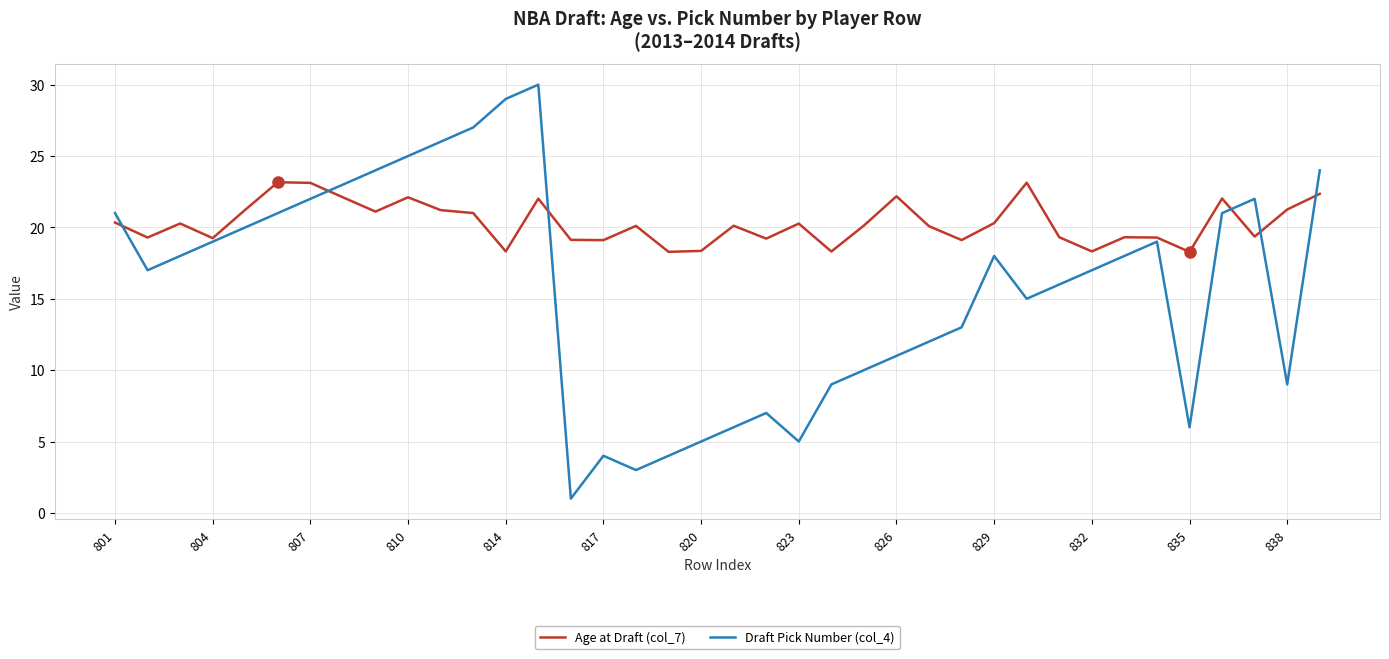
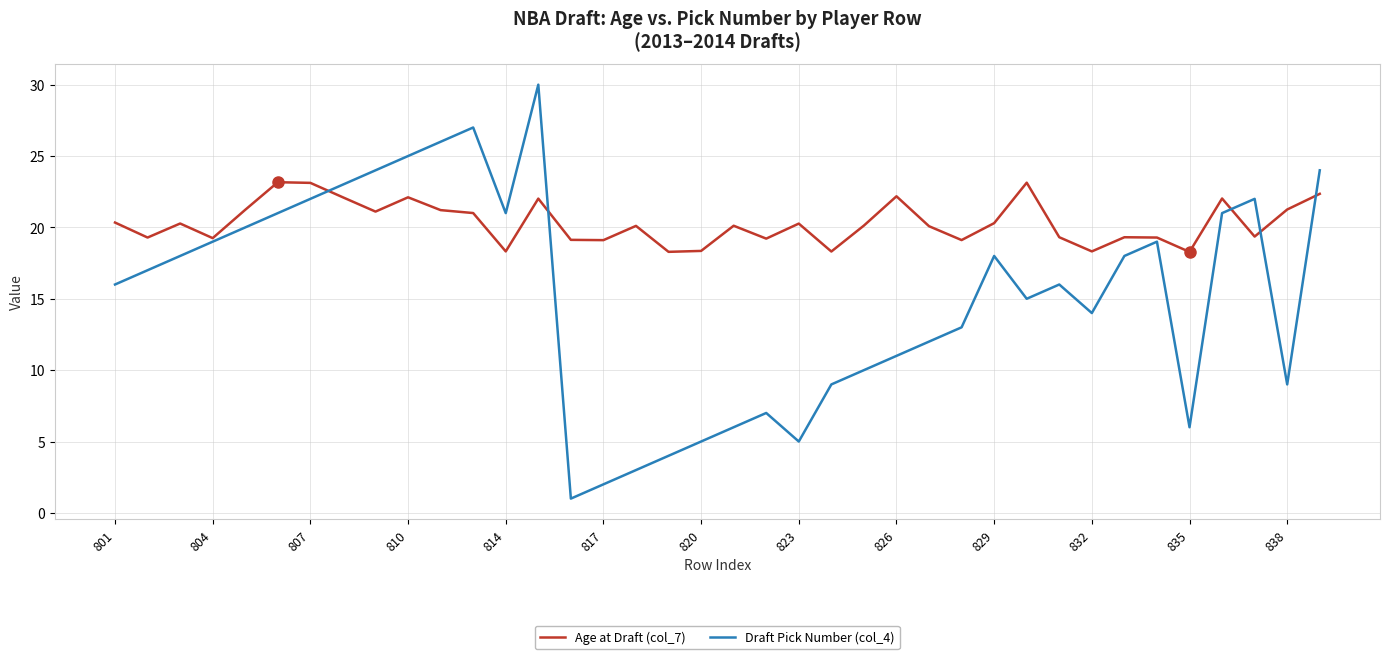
Draft Pick Number (col_4), 801: 21 -> 16
Draft Pick Number (col_4), 814: 29 -> 21
Draft Pick Number (col_4), 817: 4 -> 2
Draft Pick Number (col_4), 832: 17 -> 14
